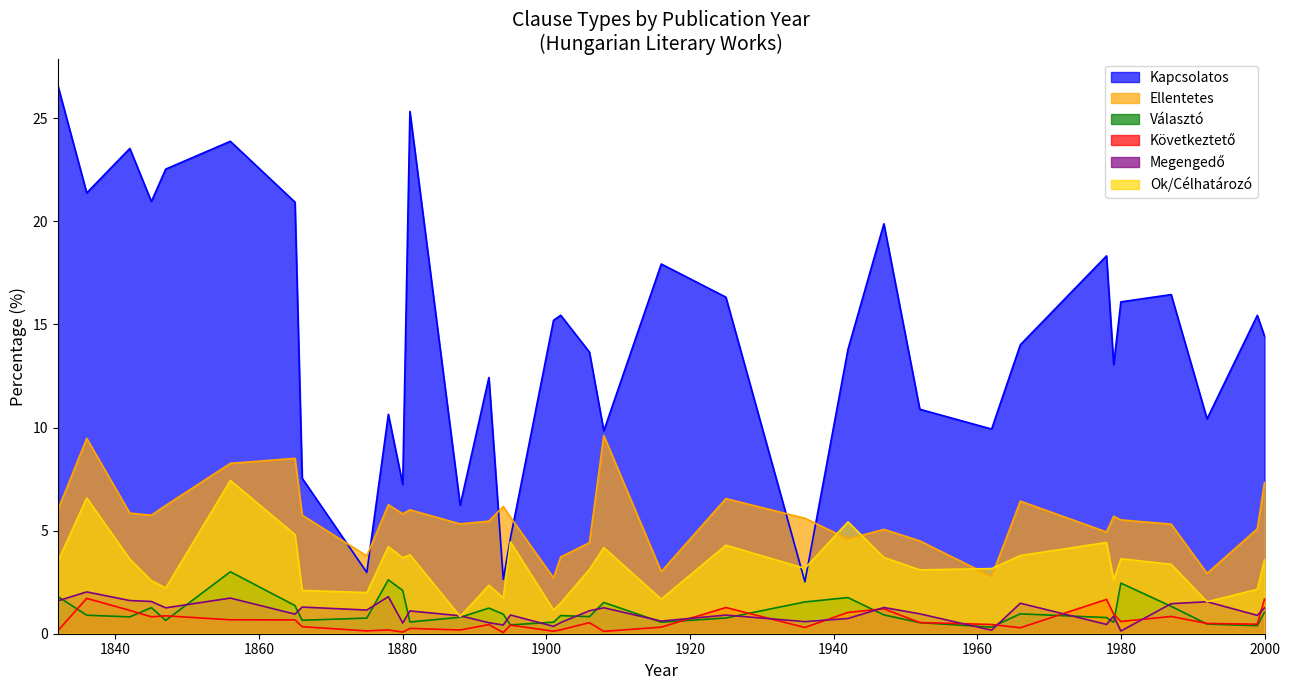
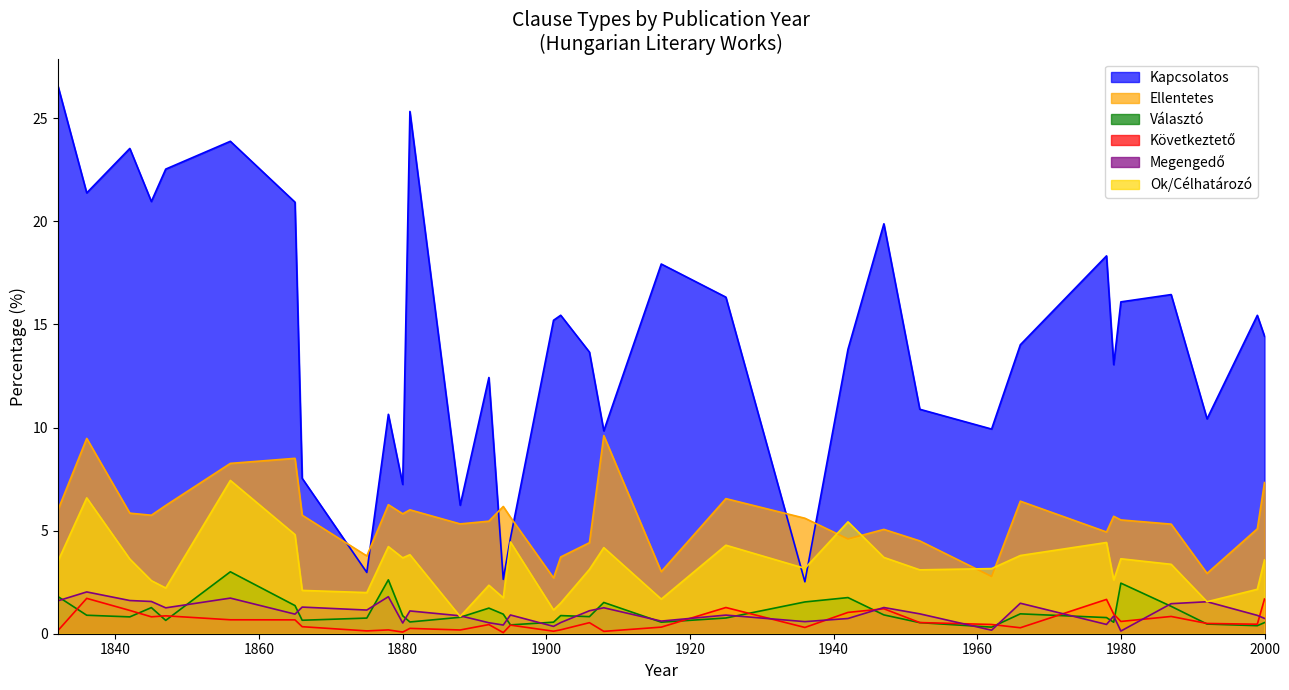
Választó, 1880: 2.1 -> 0.9
Választó, 2000: 1.0 -> 0.5
Megengedő, 2000: 1.3 -> 0.7
